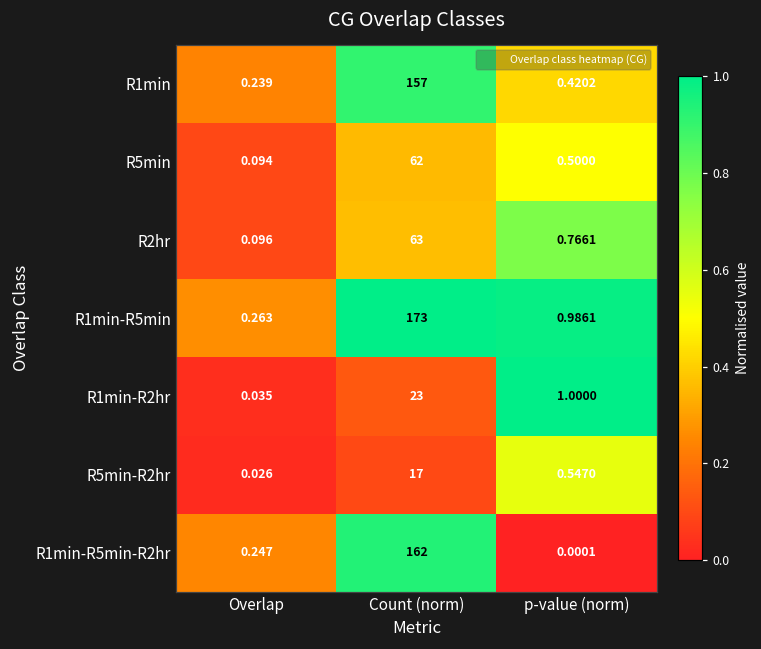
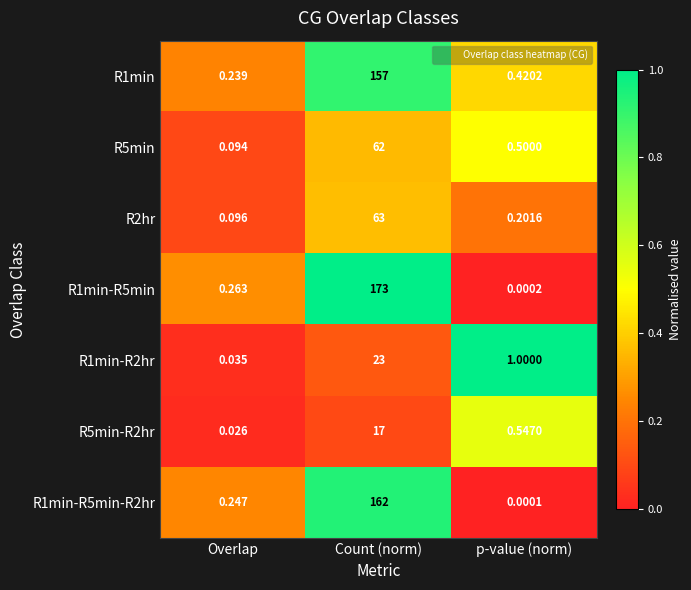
R2hr, p-value (norm): 0.7661 -> 0.2016
R1min-R5min, p-value (norm): 0.9861 -> 0.0002
